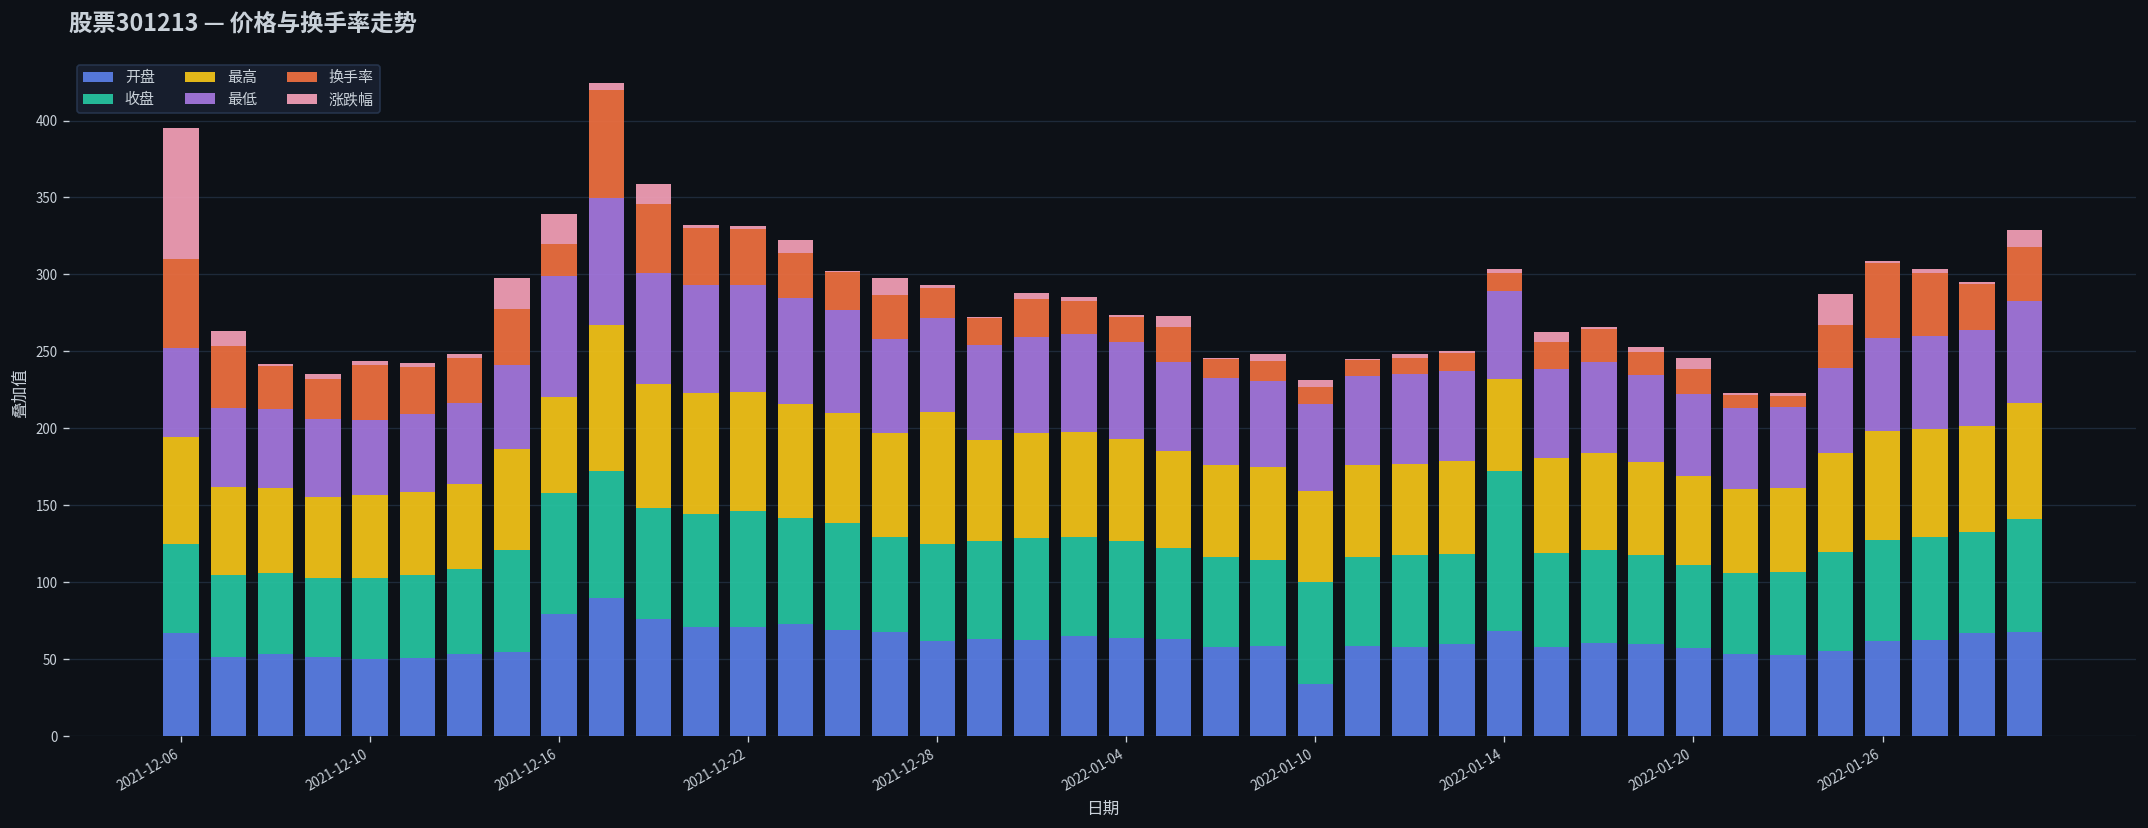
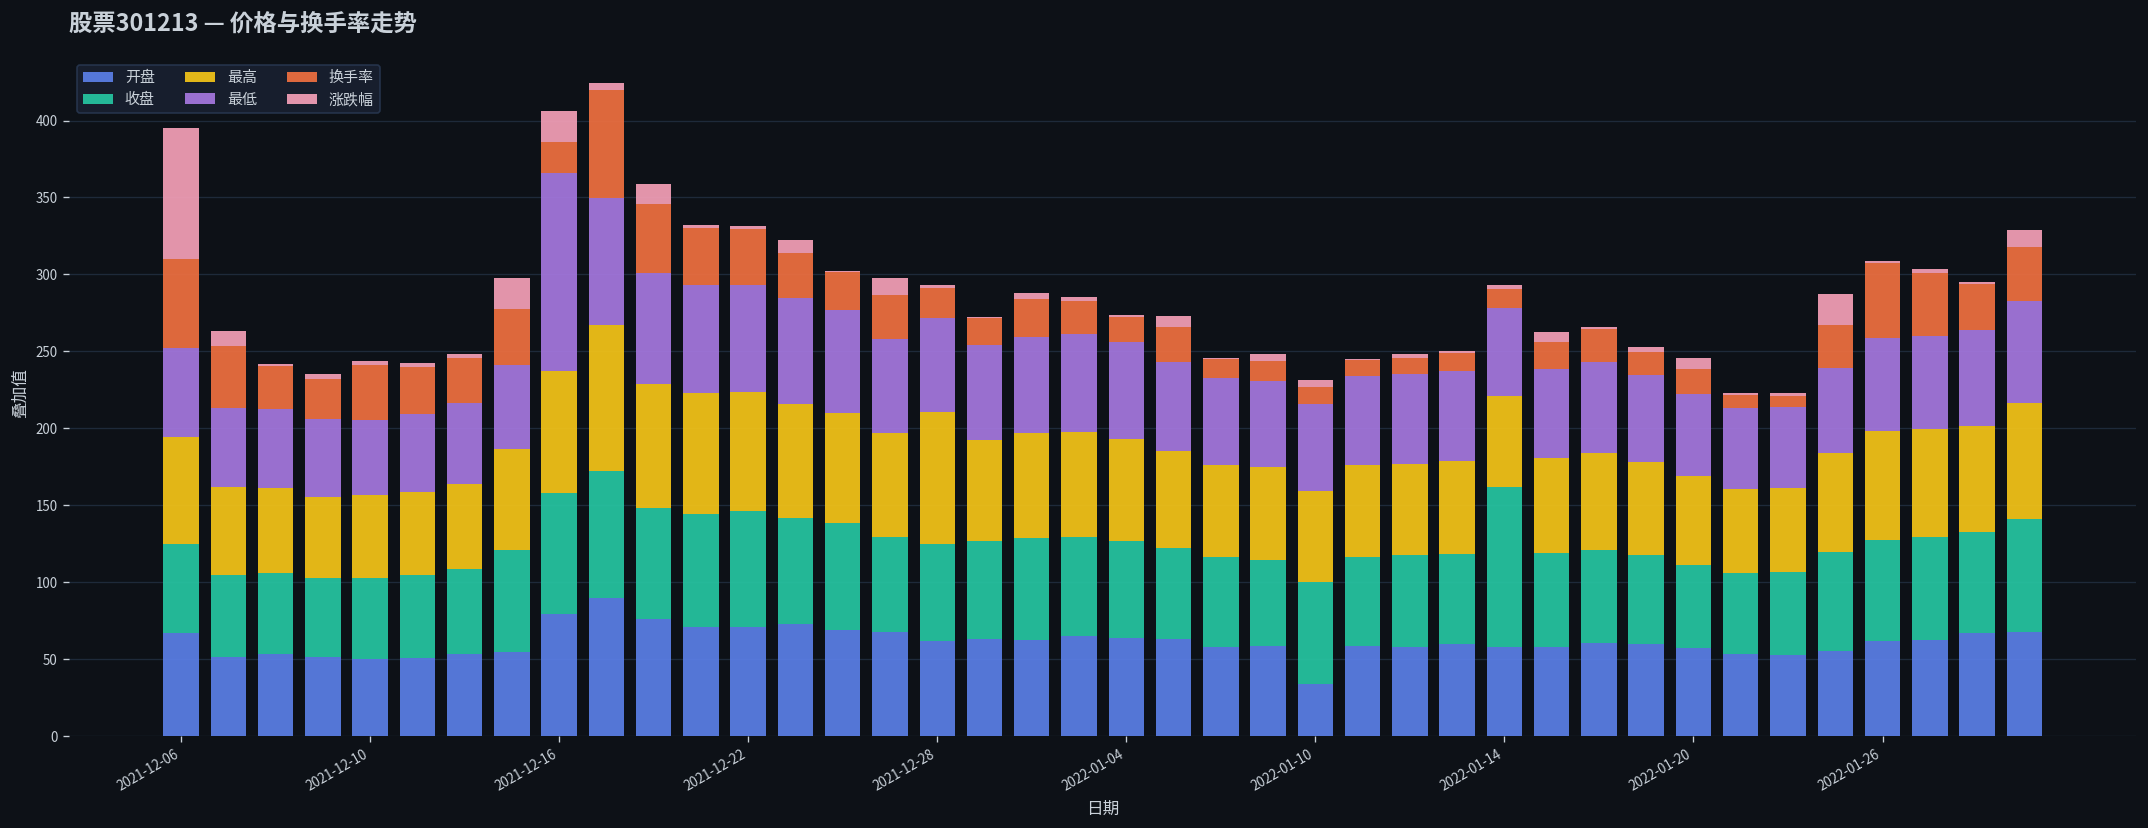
最高, 2021-12-16: 62 -> 79
最低, 2021-12-16: 79 -> 128
开盘, 2022-01-14: 69 -> 58
